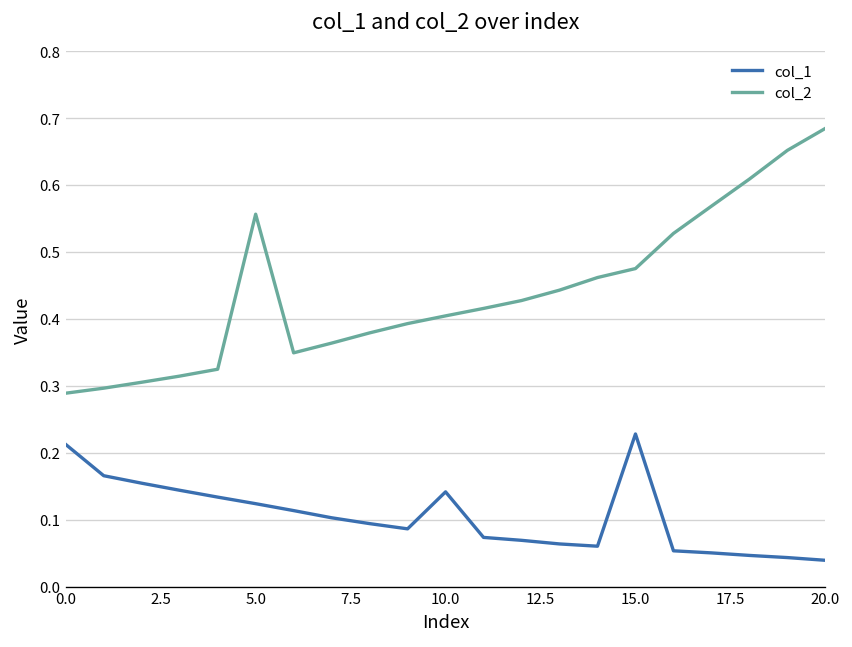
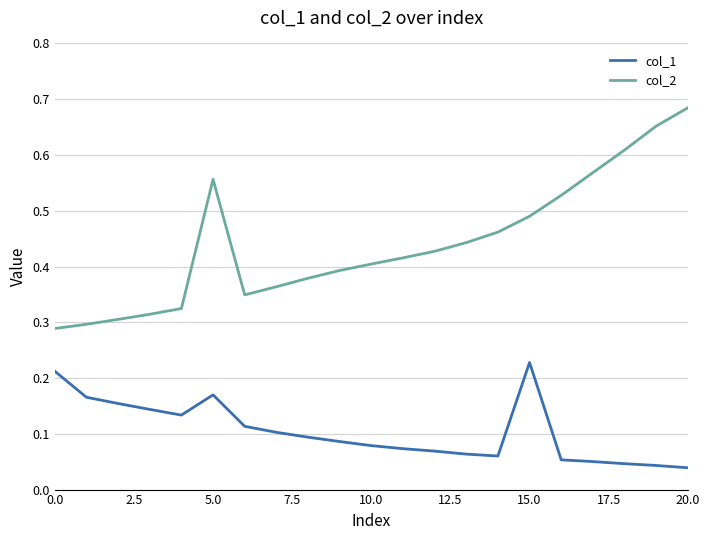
col_1, 5.0: 0.12 -> 0.17
col_1, 10.0: 0.14 -> 0.08
col_2, 15.0: 0.48 -> 0.49
